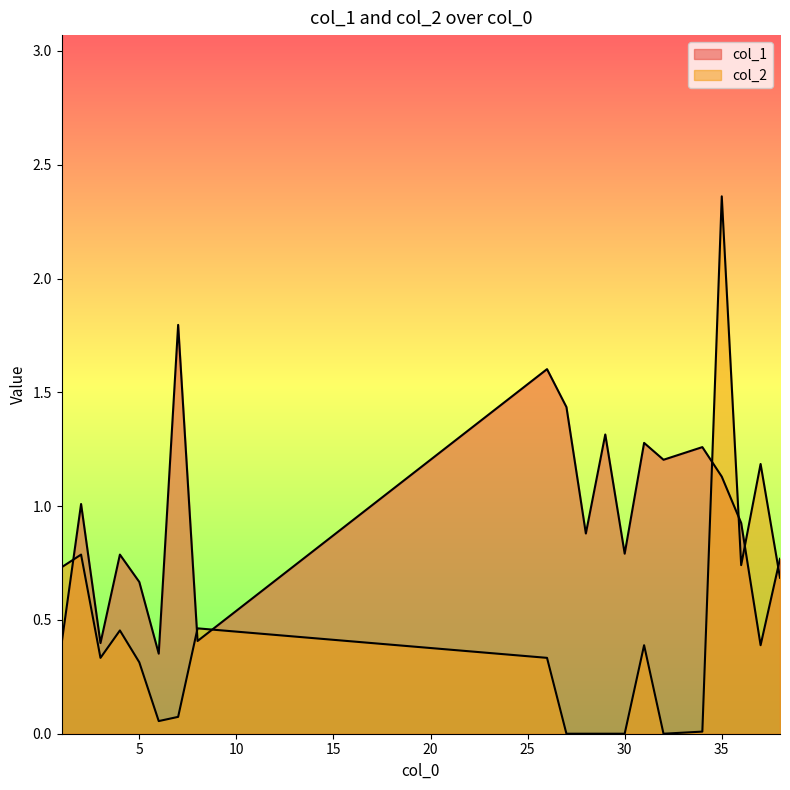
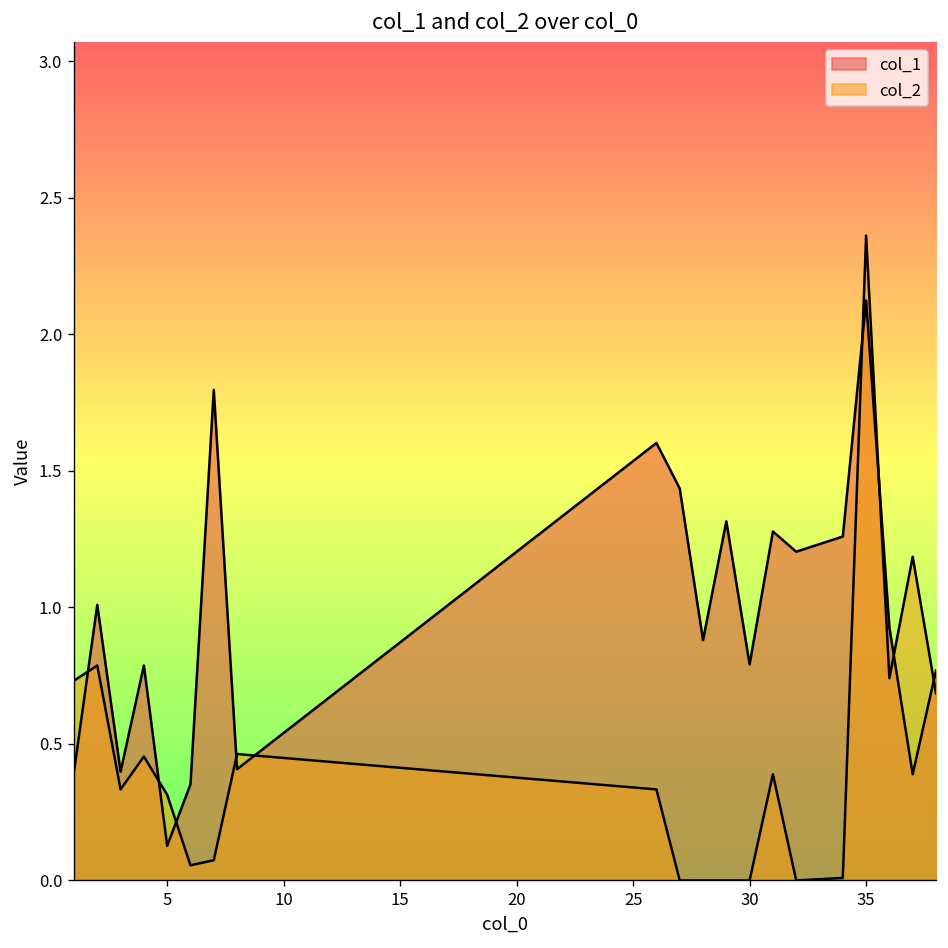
col_1, 5: 0.67 -> 0.13
col_1, 35: 1.13 -> 2.12
